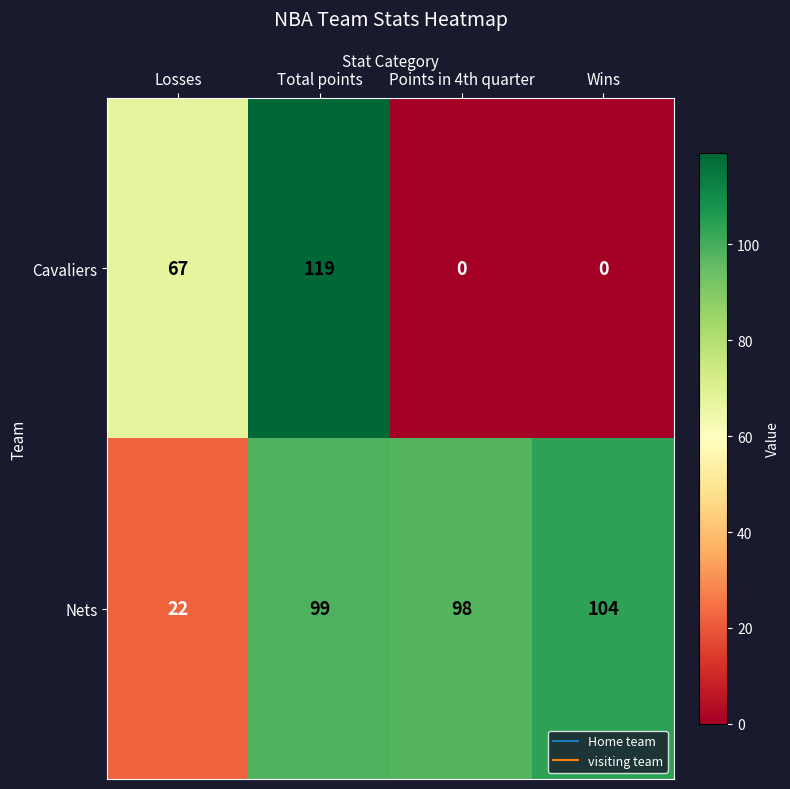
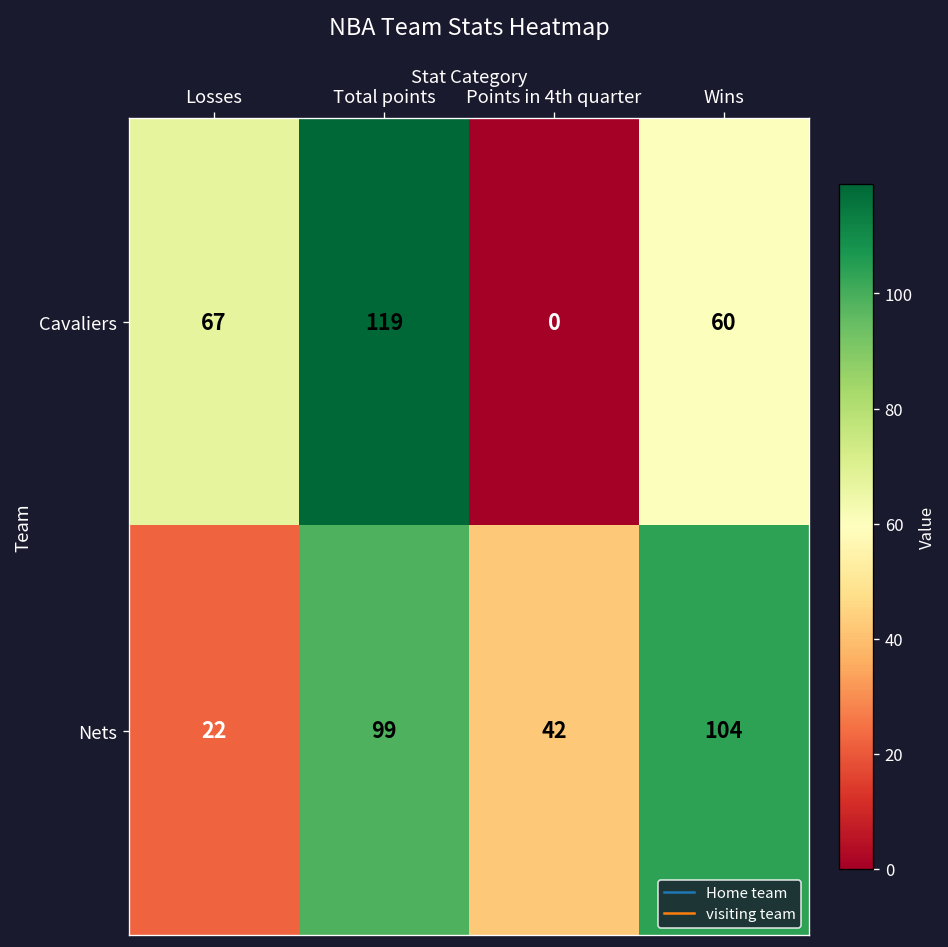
Cavaliers, Wins: 0 -> 60
Nets, Points in 4th quarter: 98 -> 42
